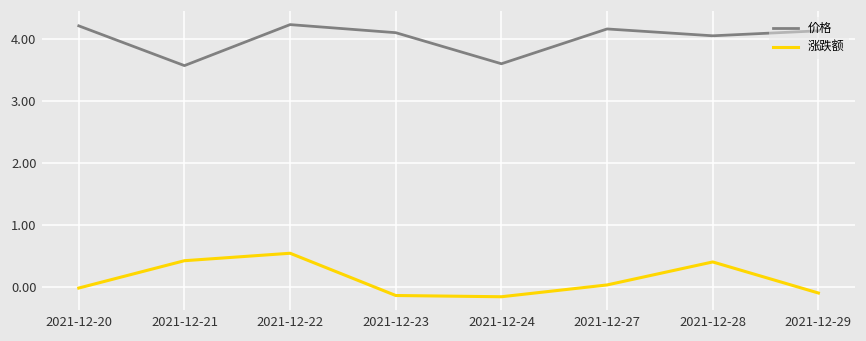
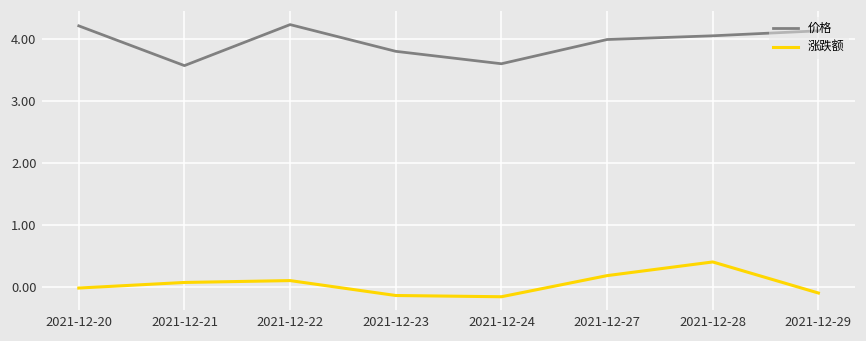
涨跌额, 2021-12-21: 0.4 -> 0.1
涨跌额, 2021-12-22: 0.6 -> 0.1
价格, 2021-12-23: 4.1 -> 3.8
价格, 2021-12-27: 4.2 -> 4.0
涨跌额, 2021-12-27: 0.0 -> 0.2
